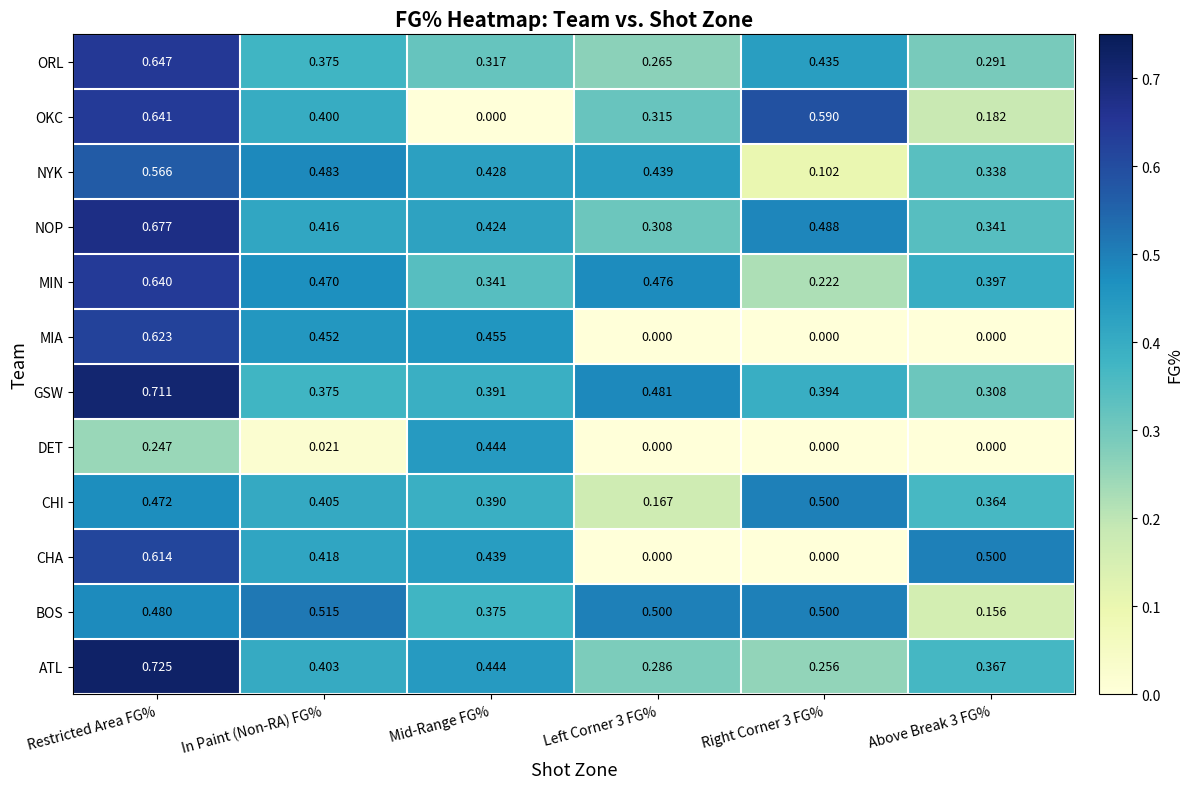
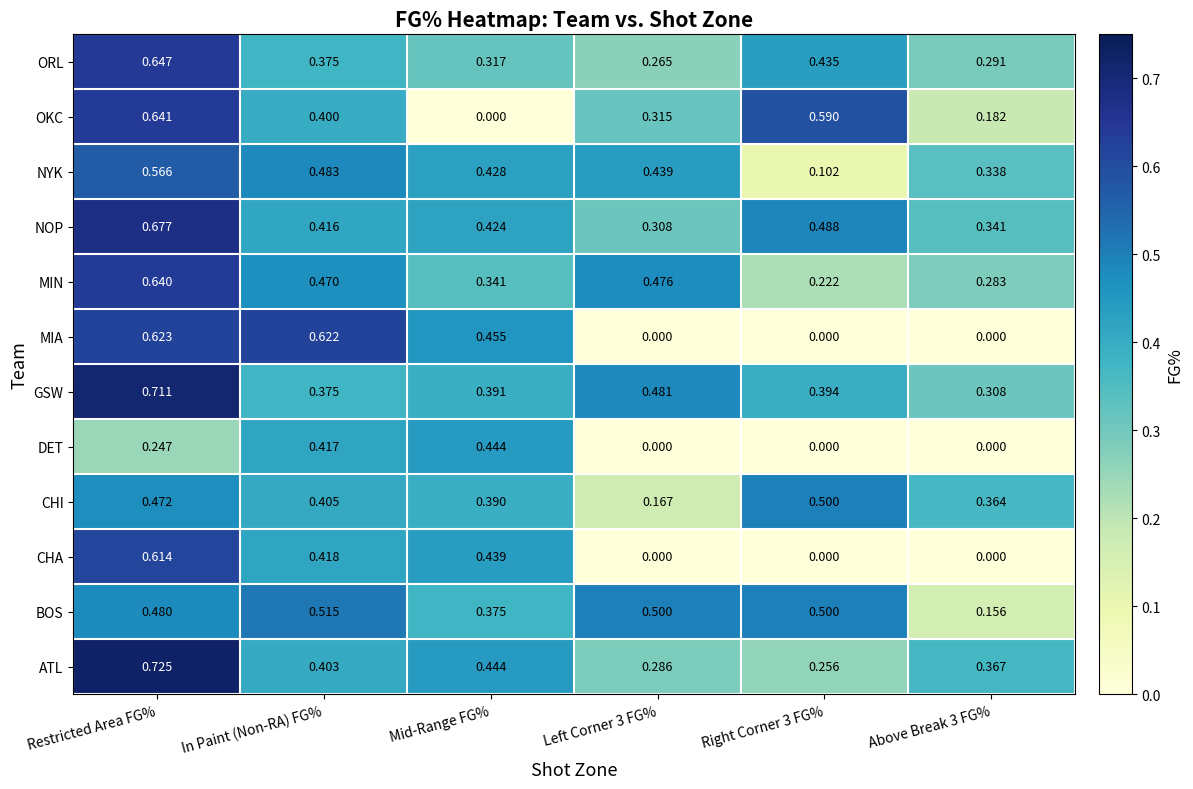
MIN, Above Break 3 FG%: 0.397 -> 0.283
MIA, In Paint (Non-RA) FG%: 0.452 -> 0.622
DET, In Paint (Non-RA) FG%: 0.021 -> 0.417
CHA, Above Break 3 FG%: 0.500 -> 0.000
